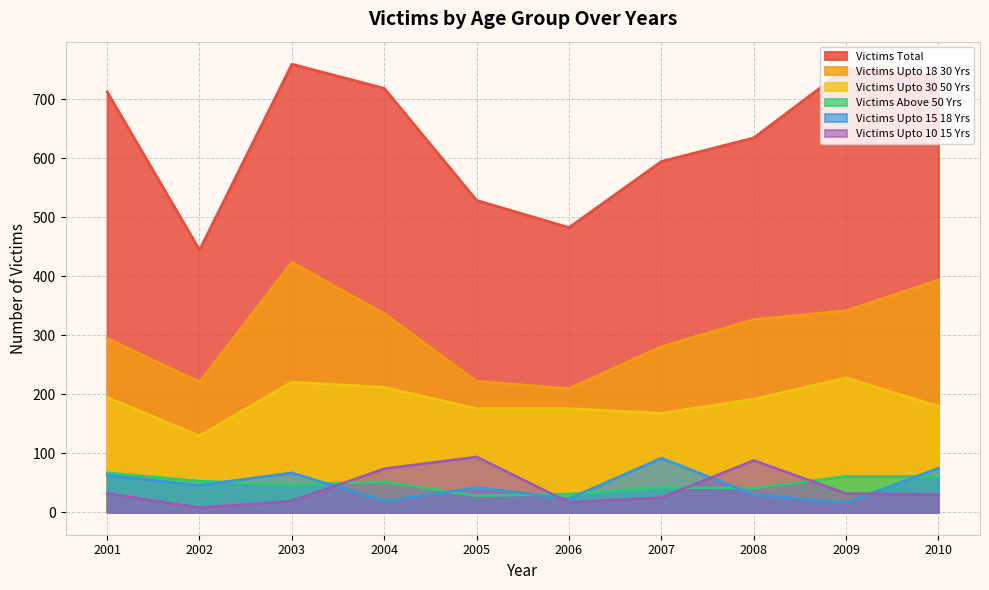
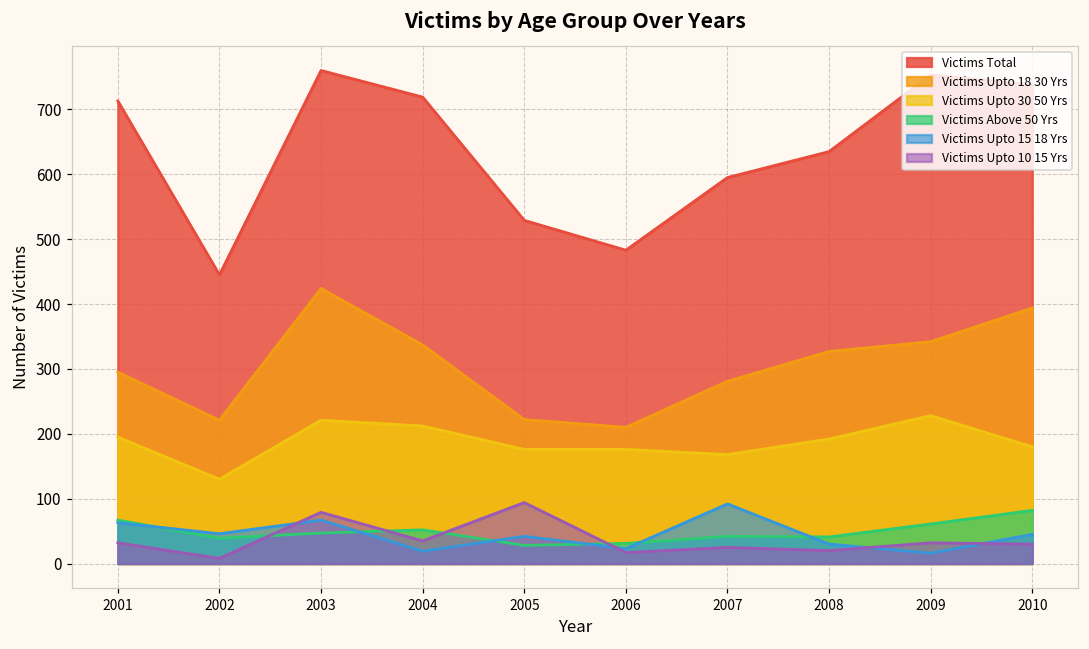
Victims Above 50 Yrs, 2002: 50 -> 40
Victims Upto 10 15 Yrs, 2003: 20 -> 80
Victims Upto 10 15 Yrs, 2004: 70 -> 40
Victims Upto 10 15 Yrs, 2008: 90 -> 20
Victims Above 50 Yrs, 2010: 60 -> 80
Victims Upto 15 18 Yrs, 2010: 80 -> 50
